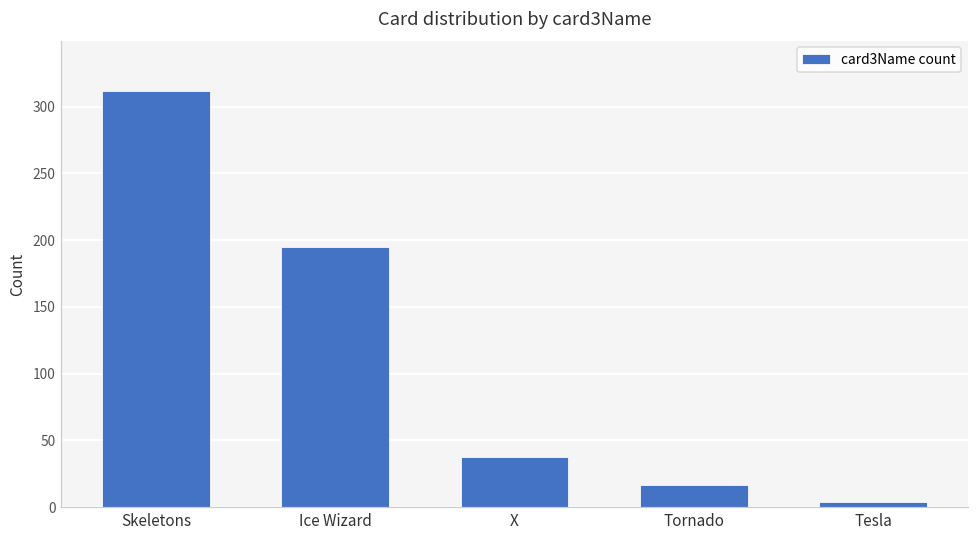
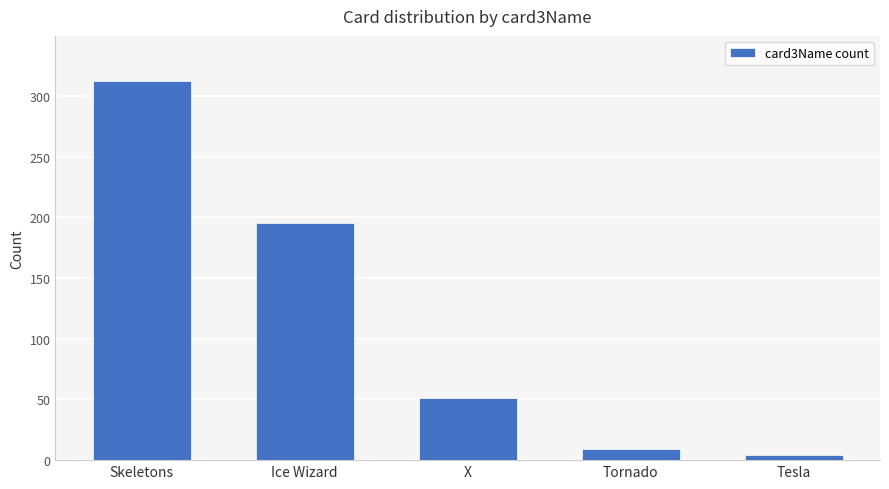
X: 38 -> 51
Tornado: 17 -> 9
